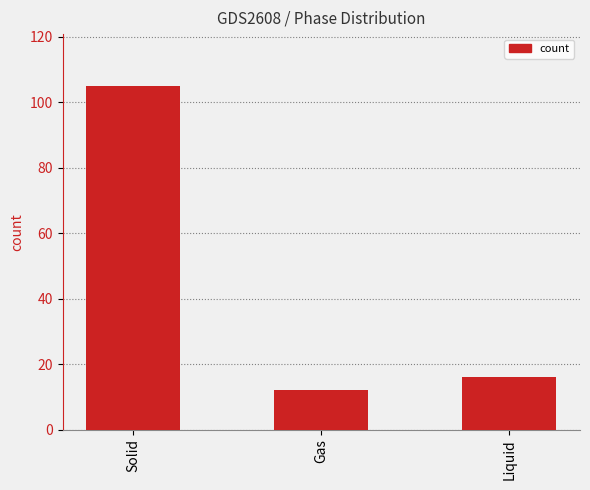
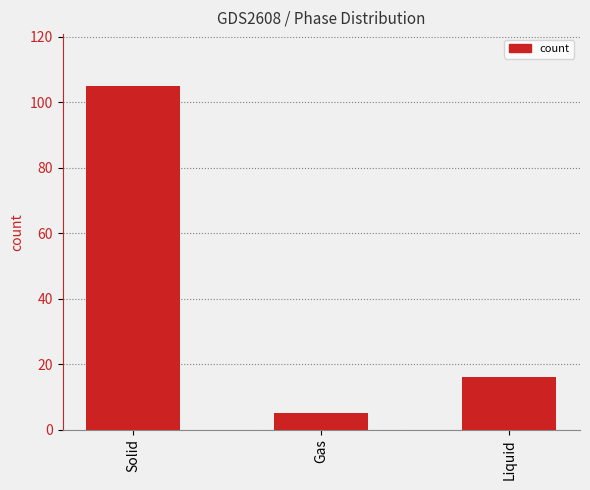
Gas: 12 -> 5
